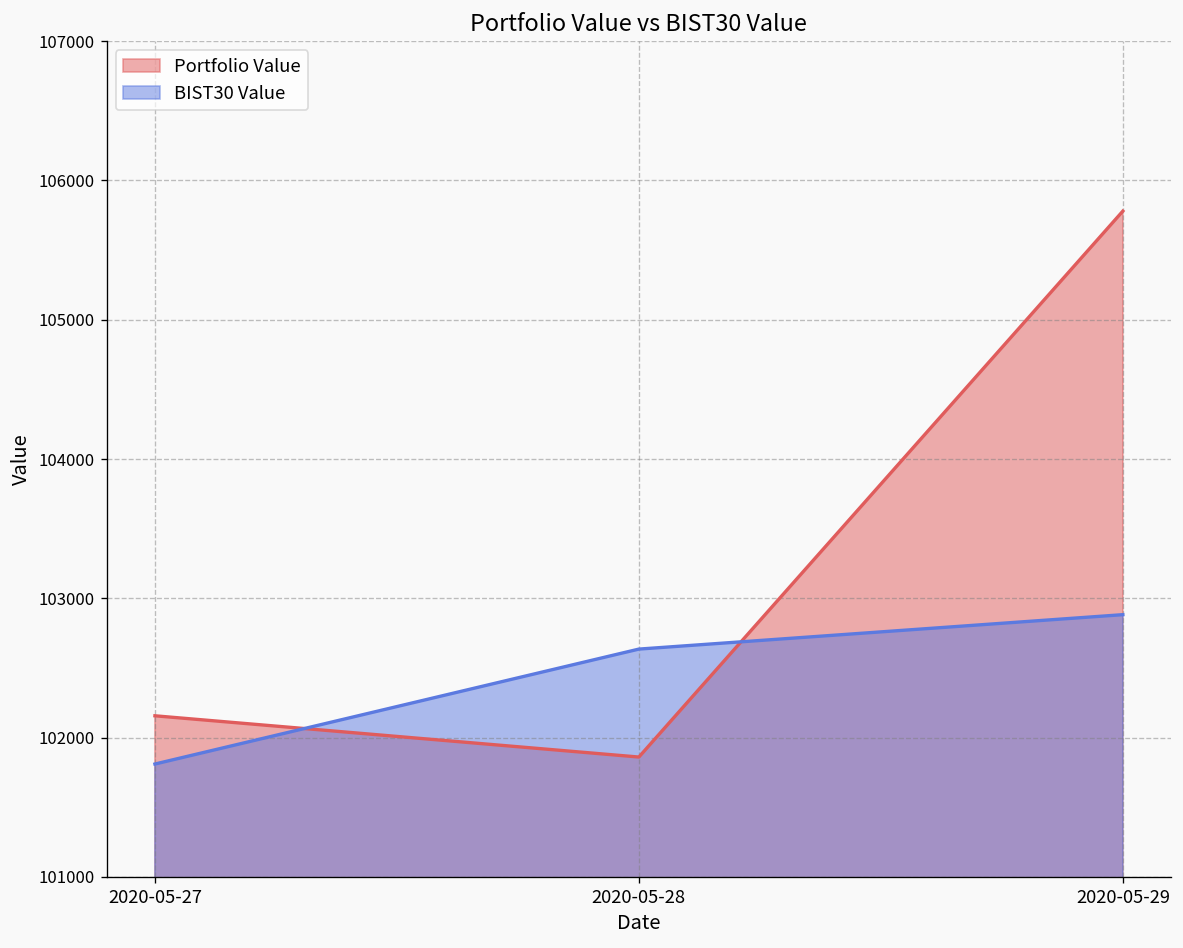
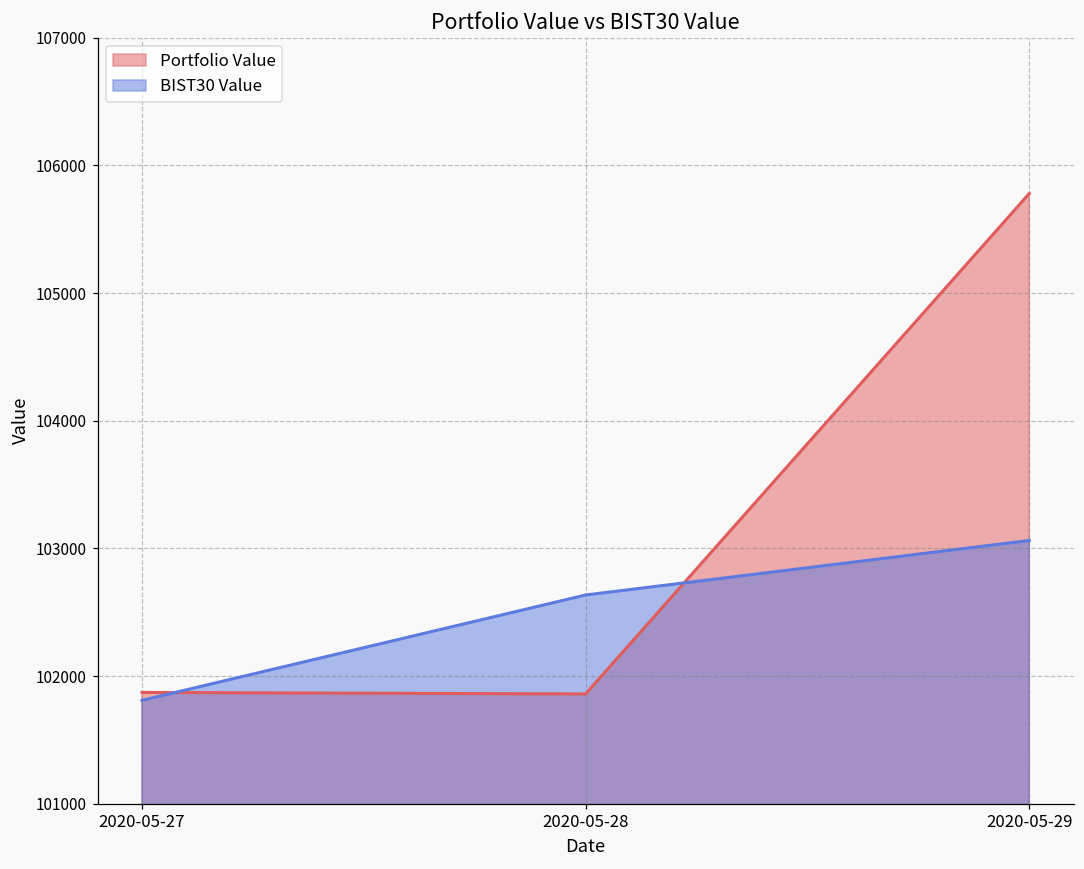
Portfolio Value, 2020-05-27: 102160 -> 101870
BIST30 Value, 2020-05-29: 102880 -> 103060
